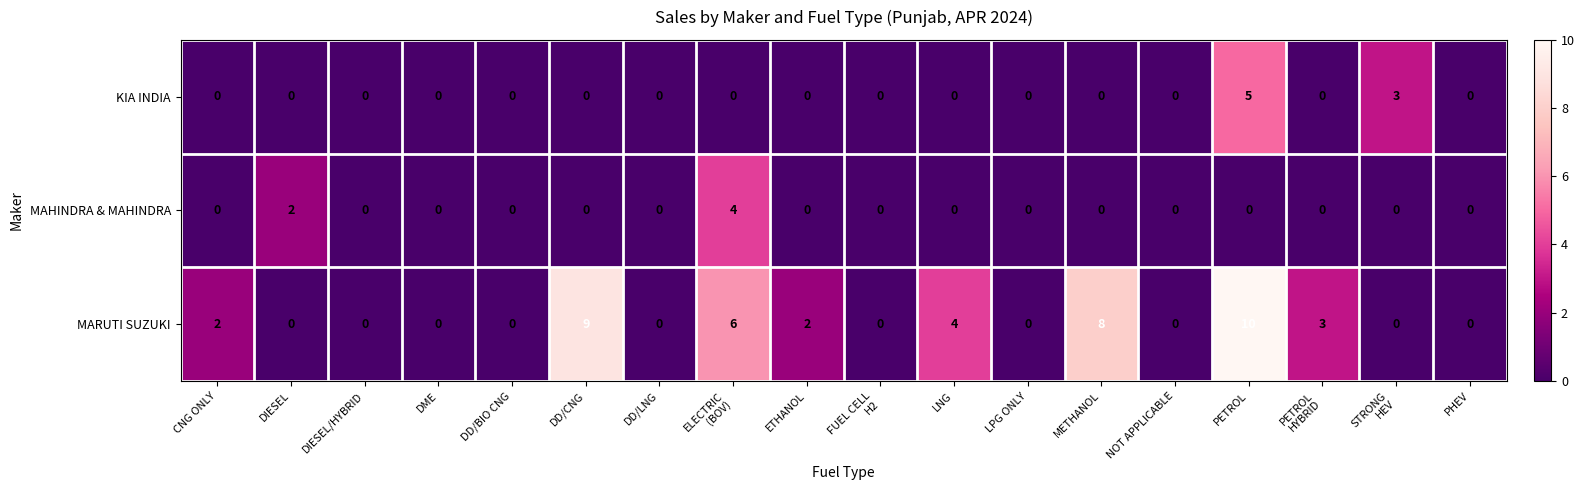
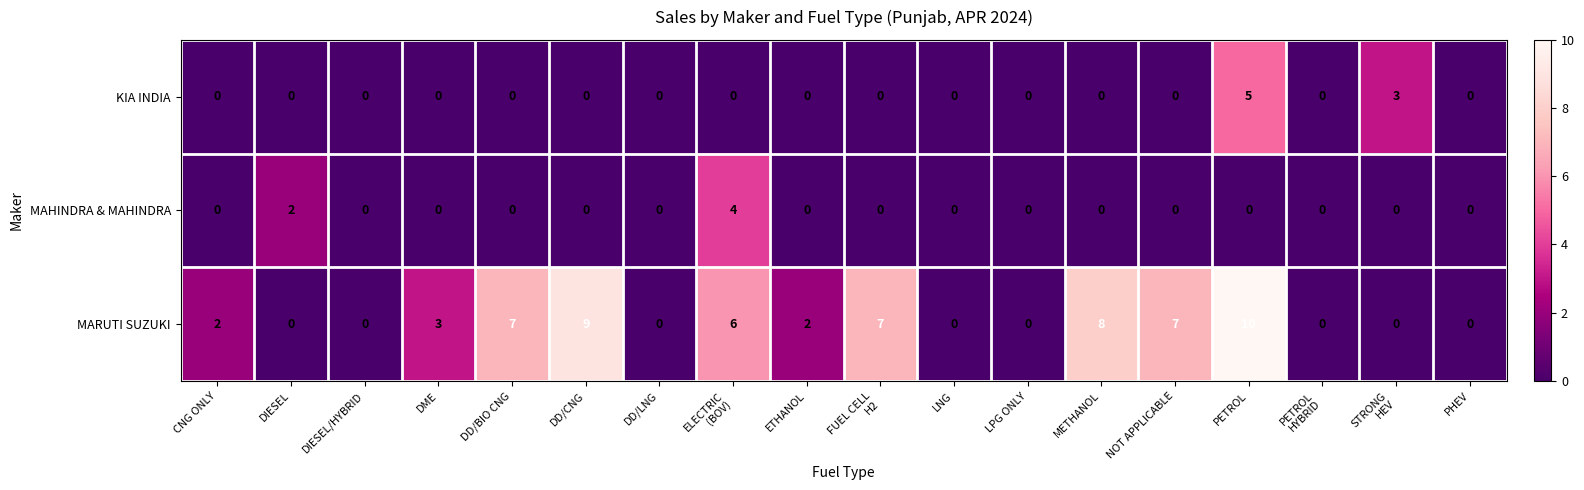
MARUTI SUZUKI, DME: 0 -> 3
MARUTI SUZUKI, DD/BIO CNG: 0 -> 7
MARUTI SUZUKI, FUEL CELL H2: 0 -> 7
MARUTI SUZUKI, LNG: 4 -> 0
MARUTI SUZUKI, NOT APPLICABLE: 0 -> 7
MARUTI SUZUKI, PETROL HYBRID: 3 -> 0
